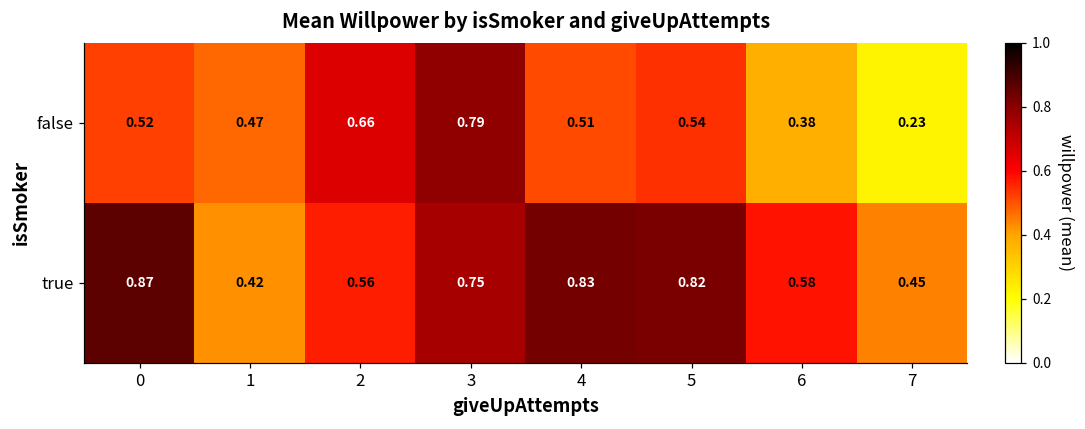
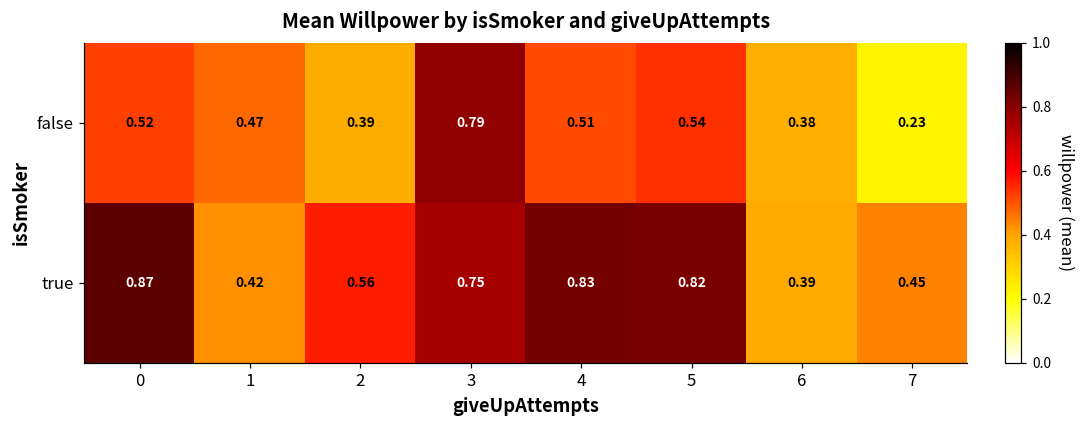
false, 2: 0.66 -> 0.39
true, 6: 0.58 -> 0.39
